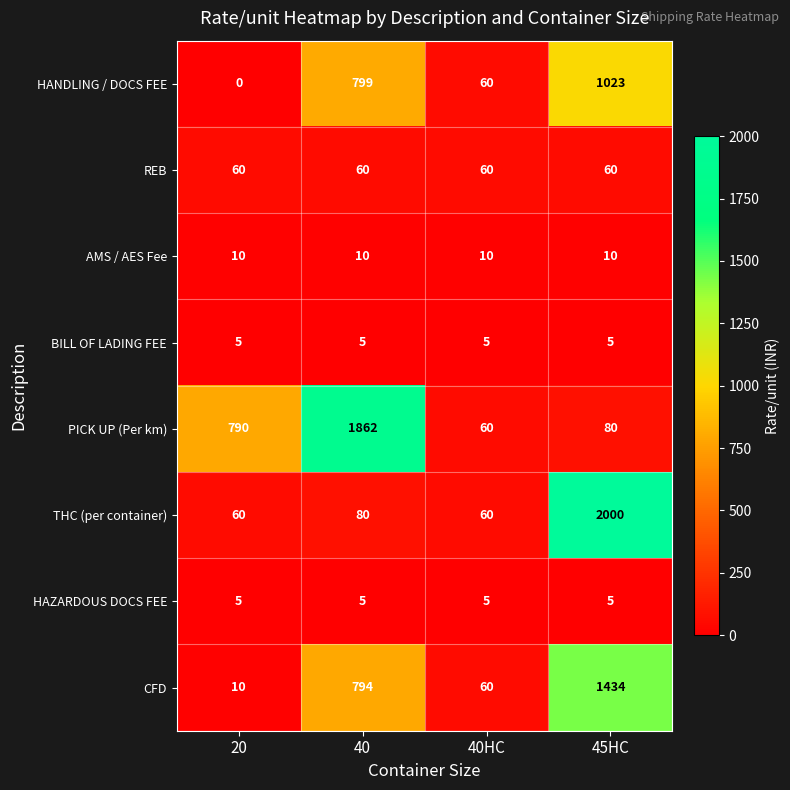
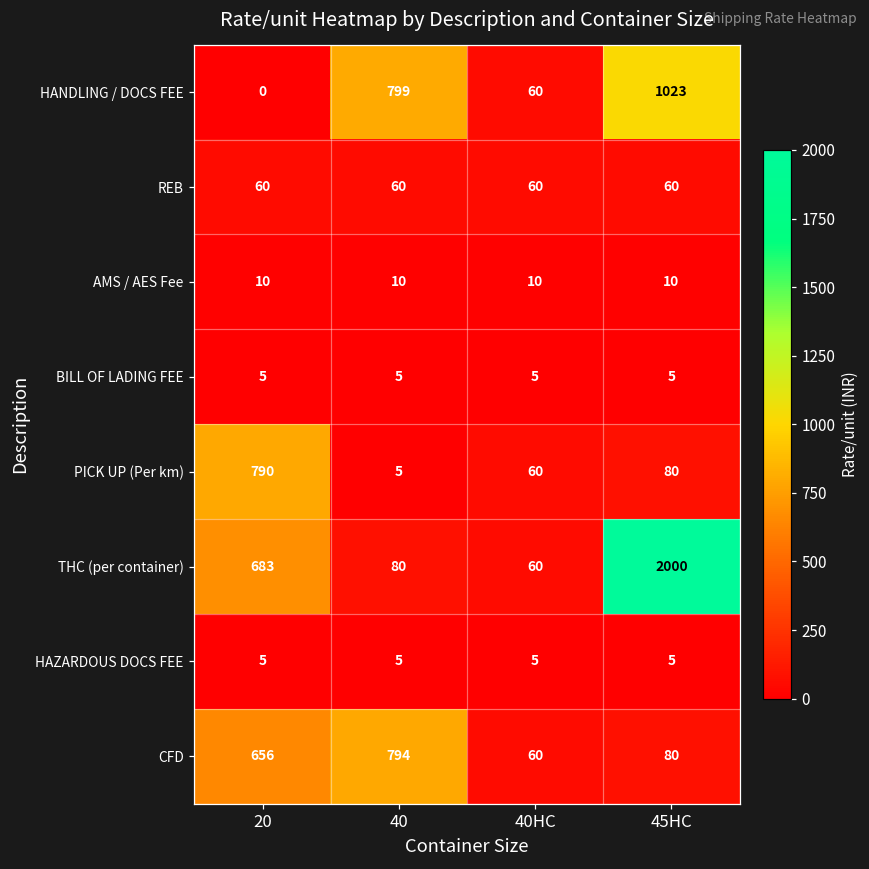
PICK UP (Per km), 40: 1862 -> 5
THC (per container), 20: 60 -> 683
CFD, 20: 10 -> 656
CFD, 45HC: 1434 -> 80
